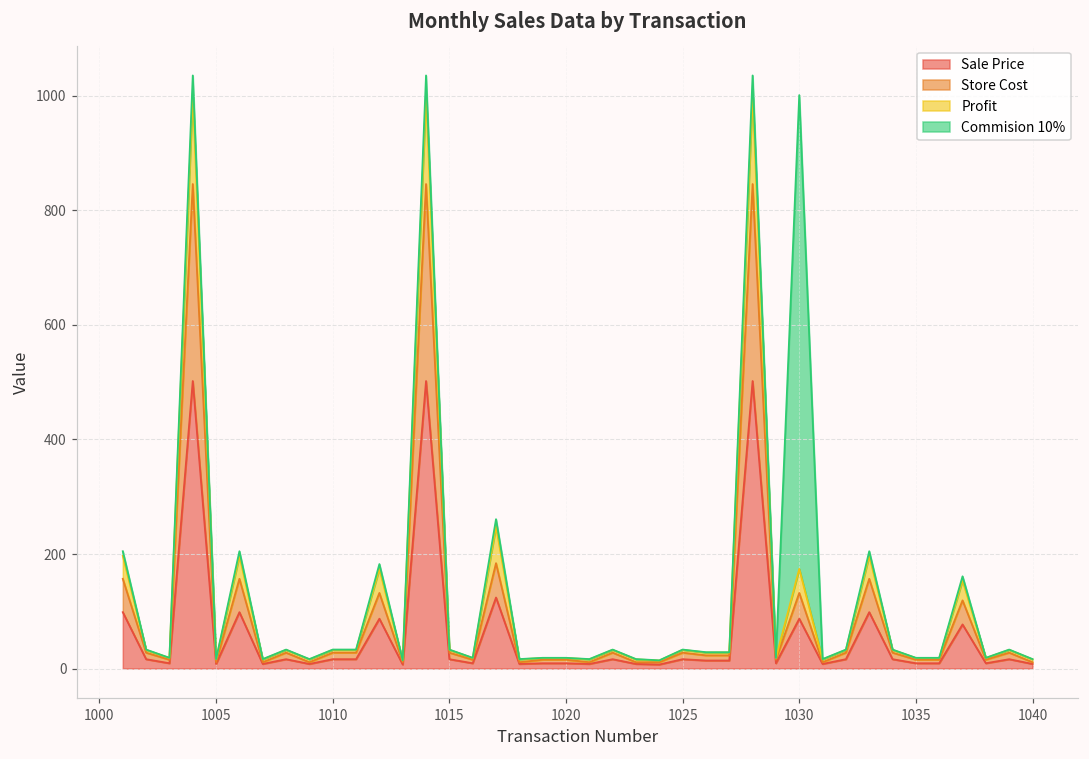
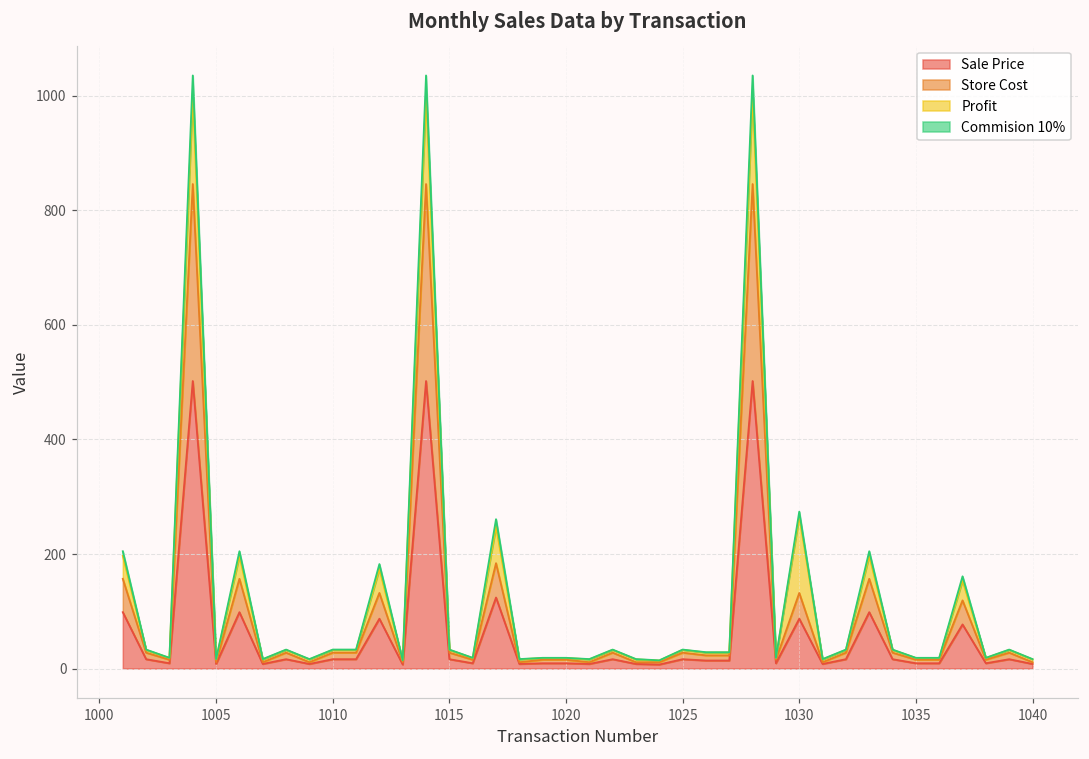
Profit, 1030: 40 -> 130
Commision 10%, 1030: 830 -> 10
